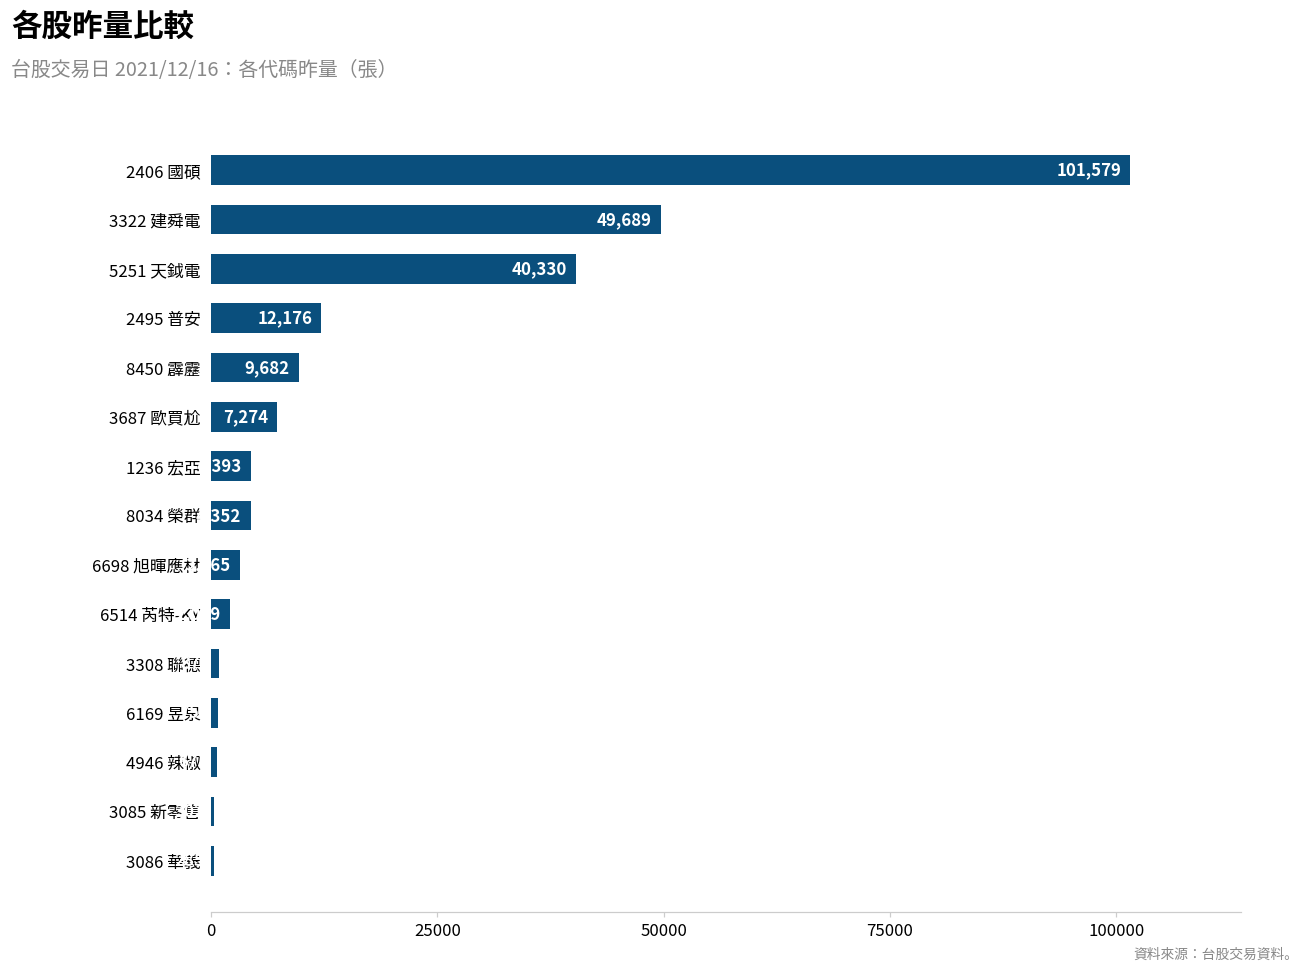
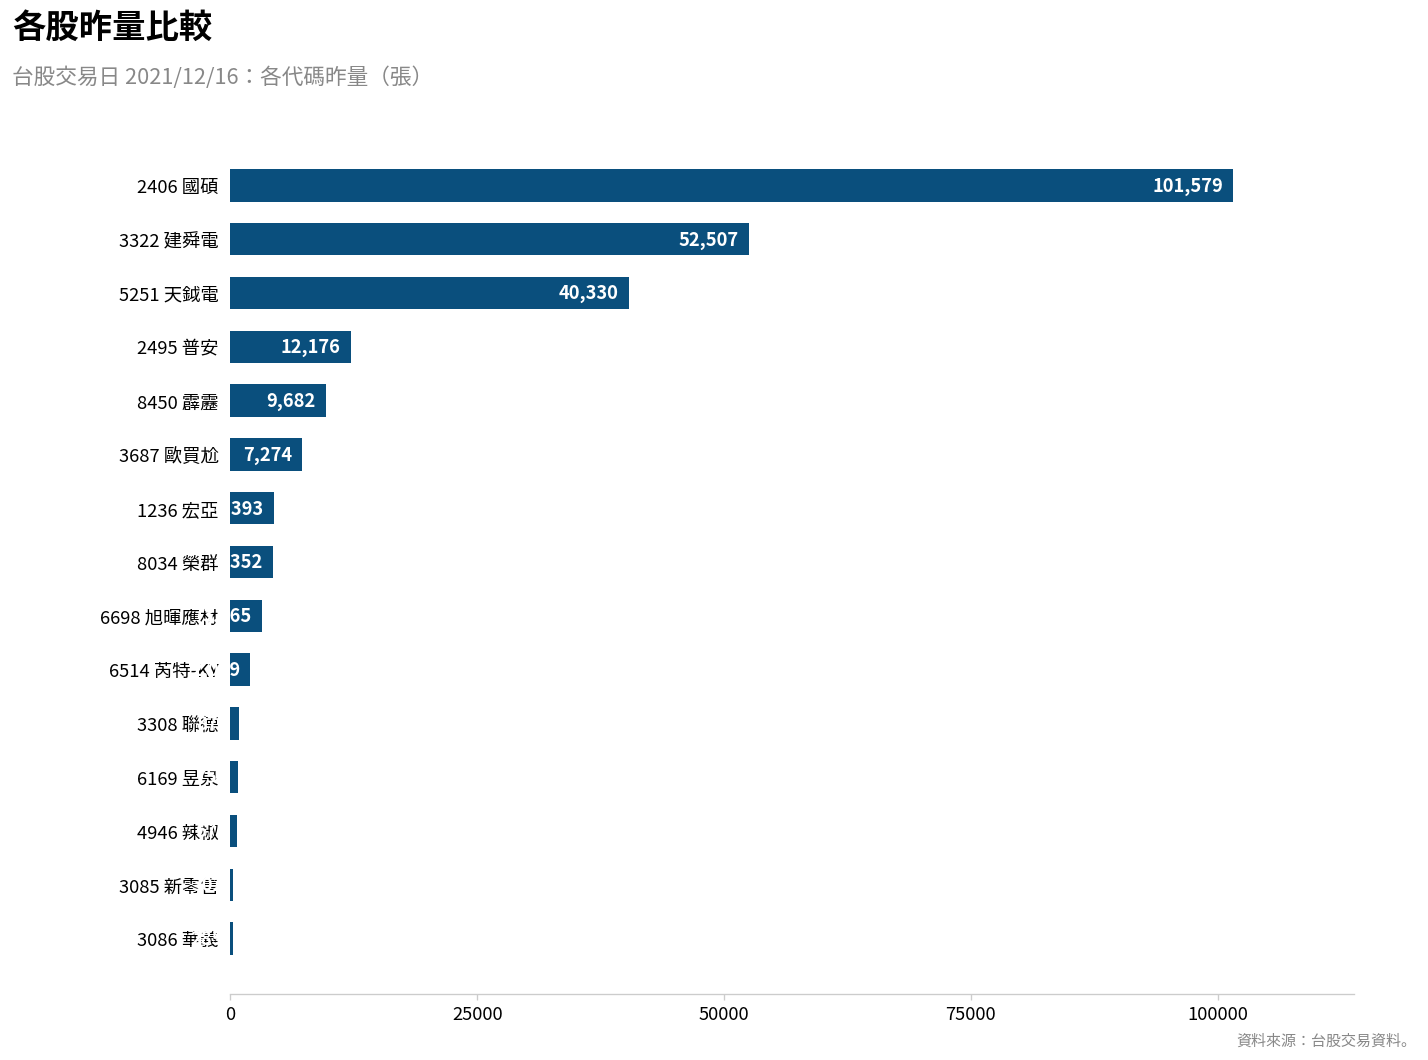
3322 建舜電: 49,689 -> 52,507
